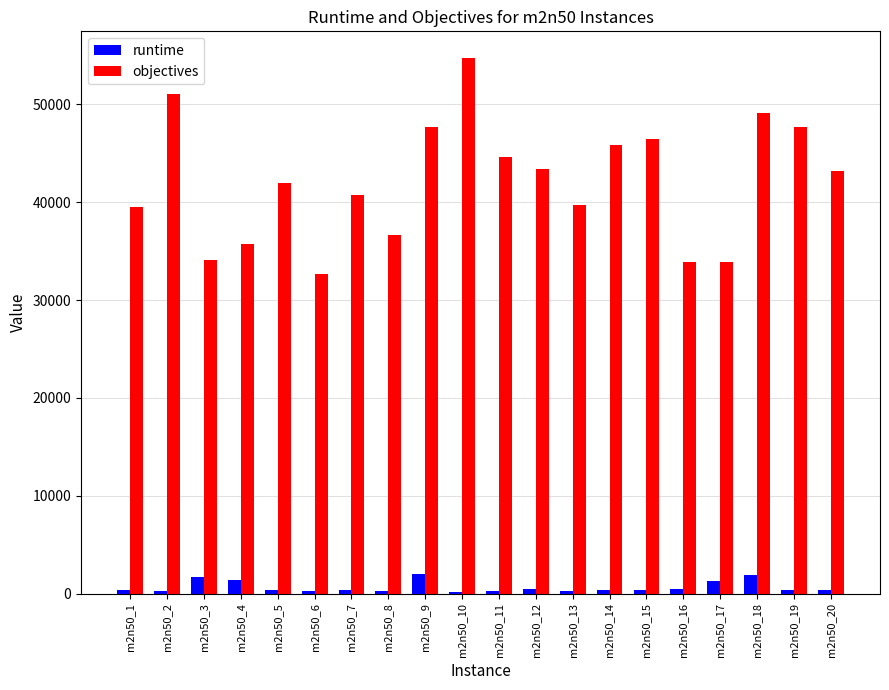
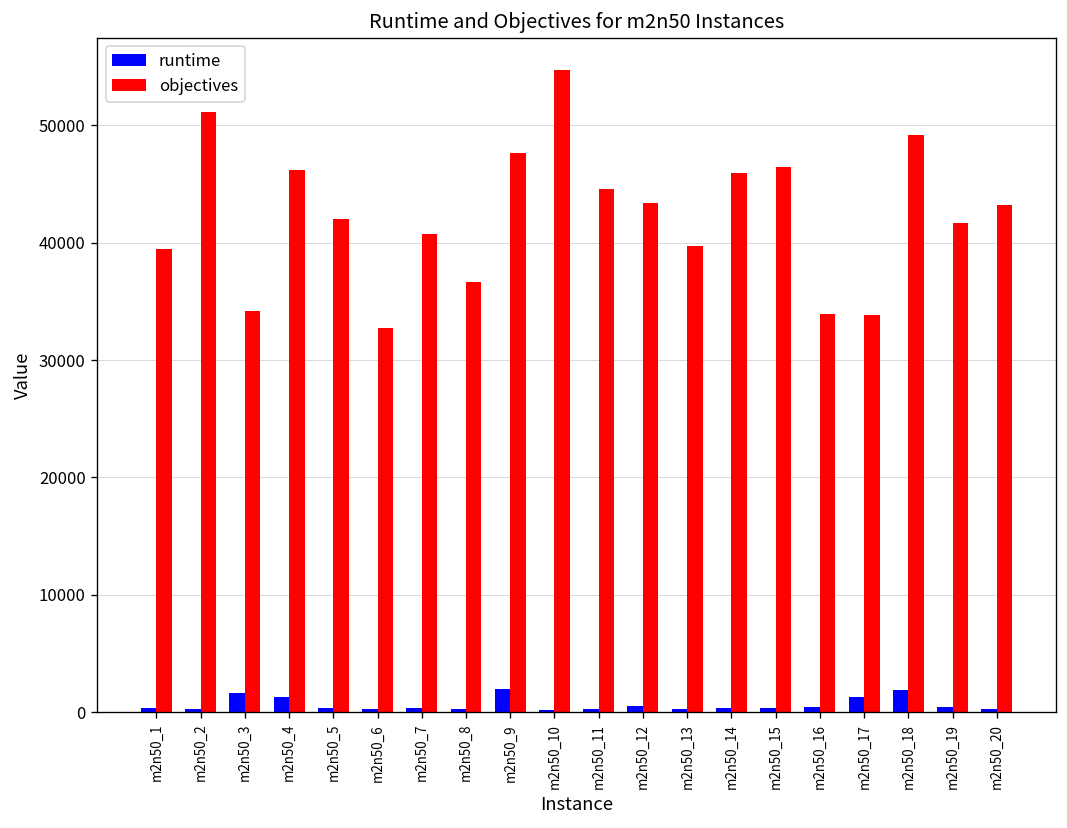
objectives, m2n50_4: 36000 -> 46000
objectives, m2n50_19: 48000 -> 42000
